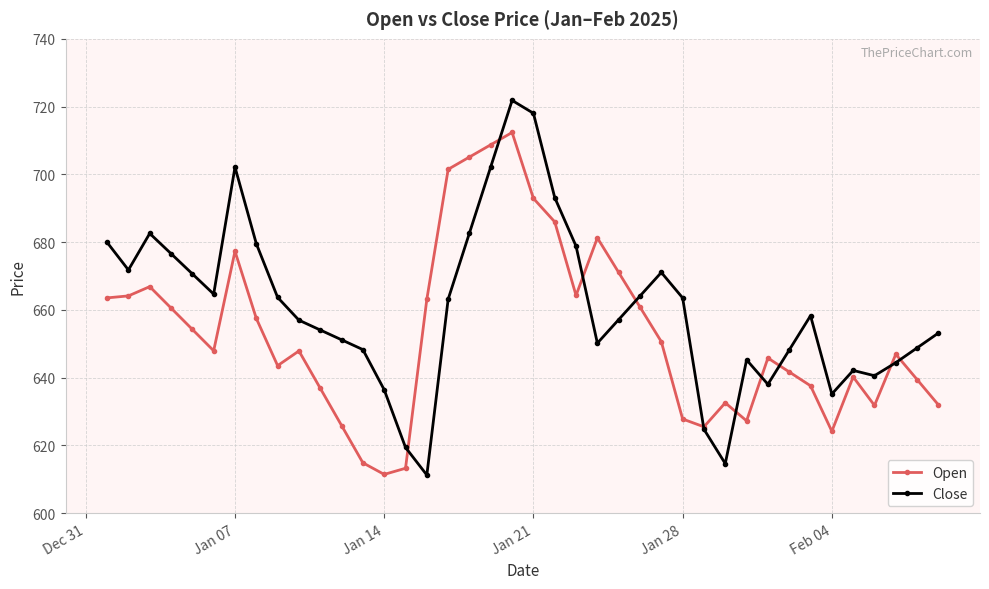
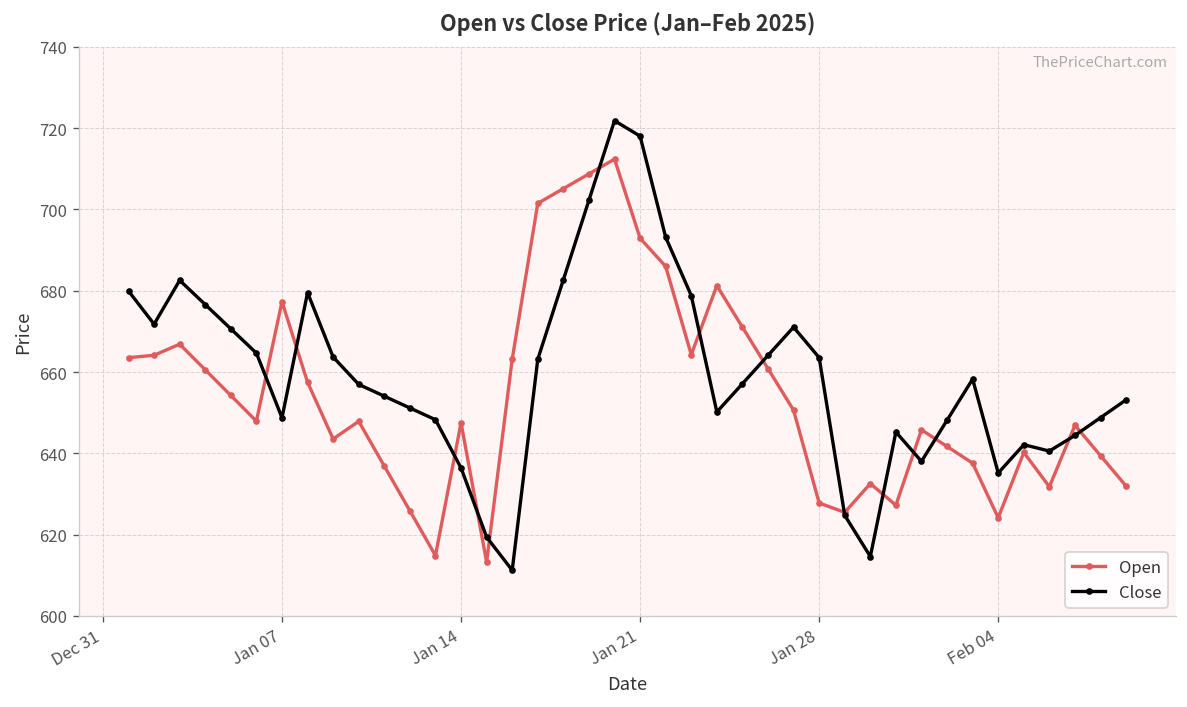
Close, Jan 07: 702 -> 649
Open, Jan 14: 611 -> 648
